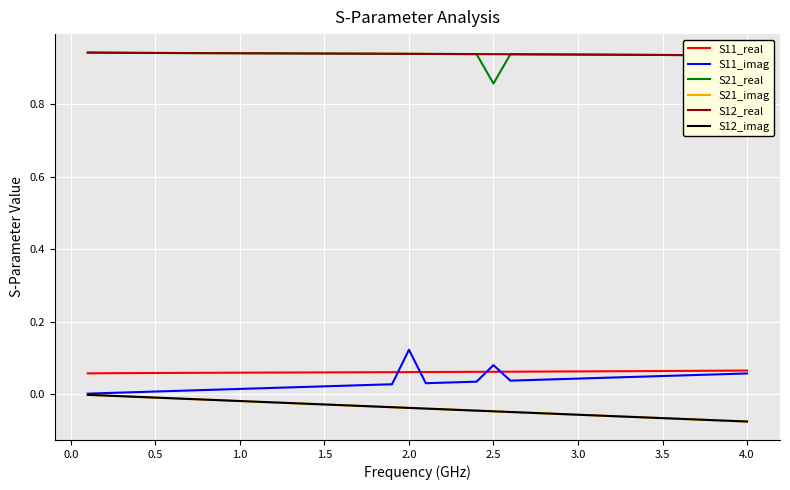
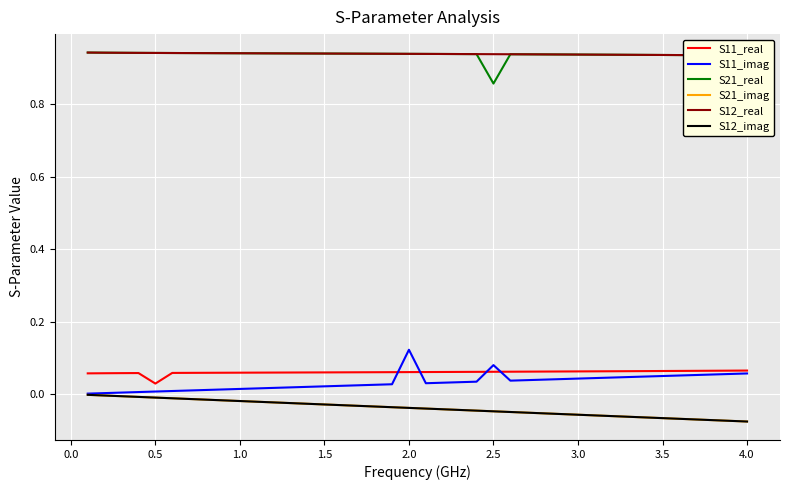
S11_real, 0.5: 0.06 -> 0.03
